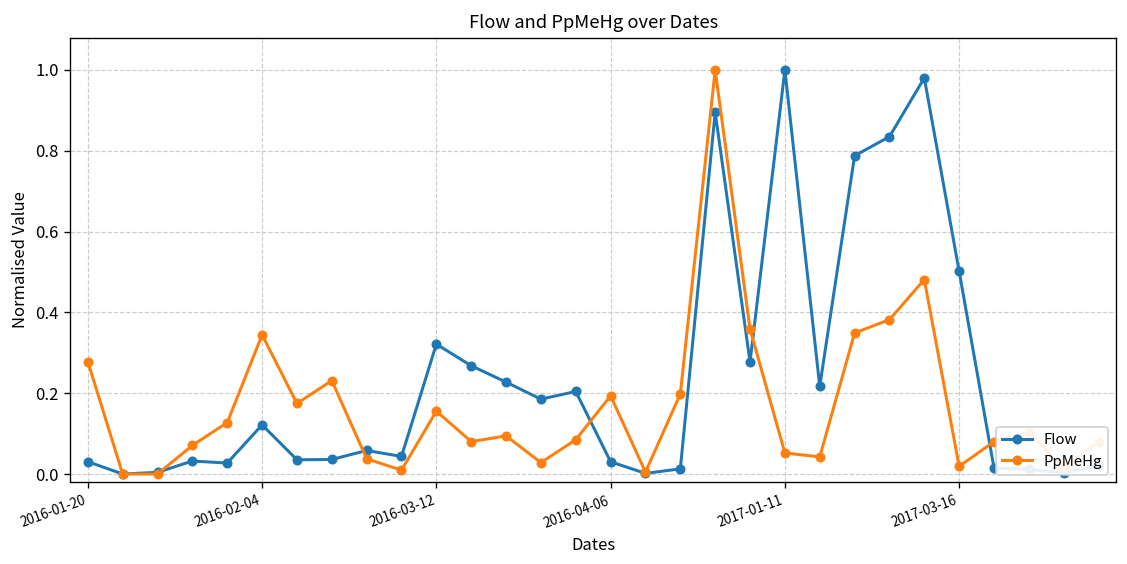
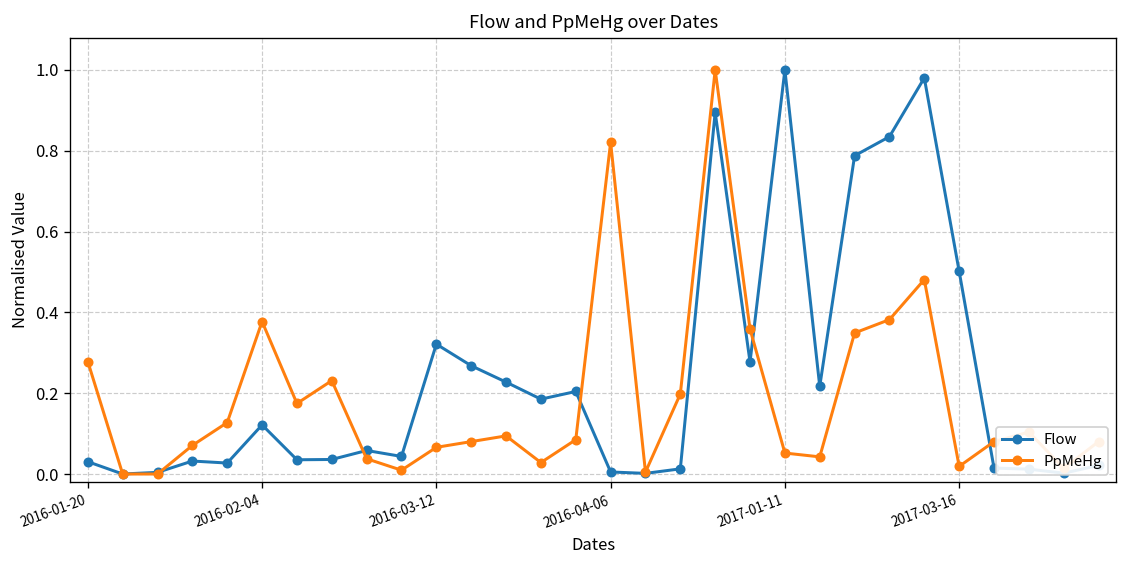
PpMeHg, 2016-02-04: 0.34 -> 0.38
PpMeHg, 2016-03-12: 0.16 -> 0.07
Flow, 2016-04-06: 0.03 -> 0.01
PpMeHg, 2016-04-06: 0.19 -> 0.82
